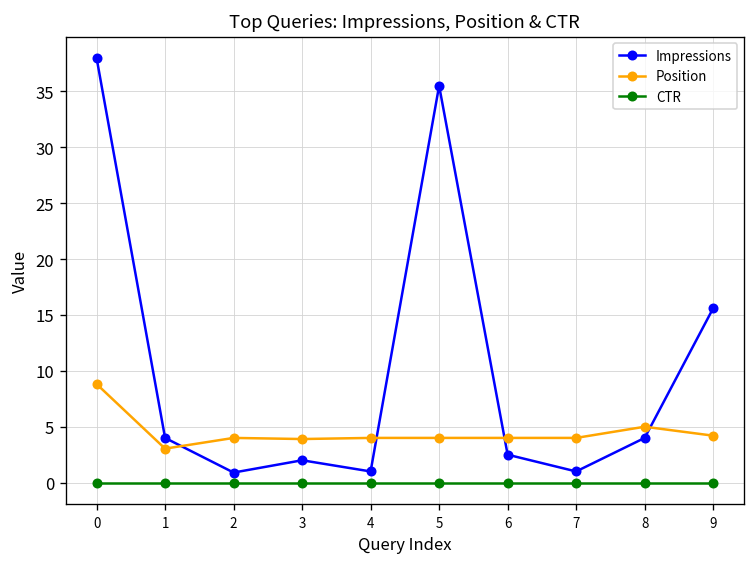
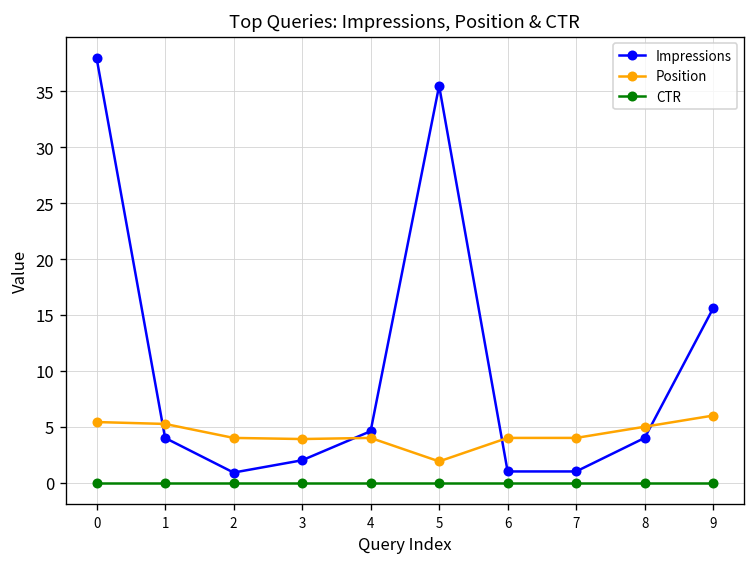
Position, 0: 9 -> 5
Position, 1: 3 -> 5
Impressions, 4: 1 -> 5
Position, 5: 4 -> 2
Impressions, 6: 3 -> 1
Position, 9: 4 -> 6
